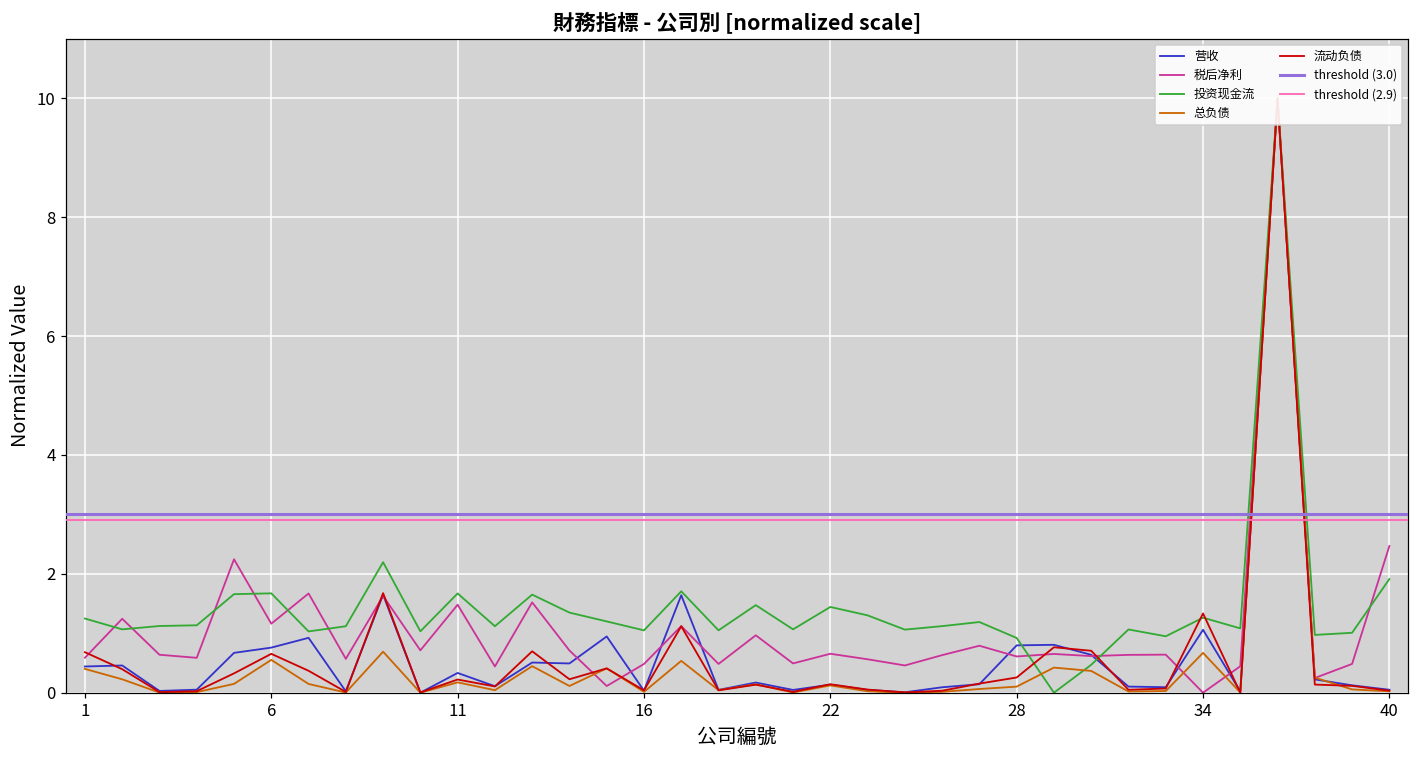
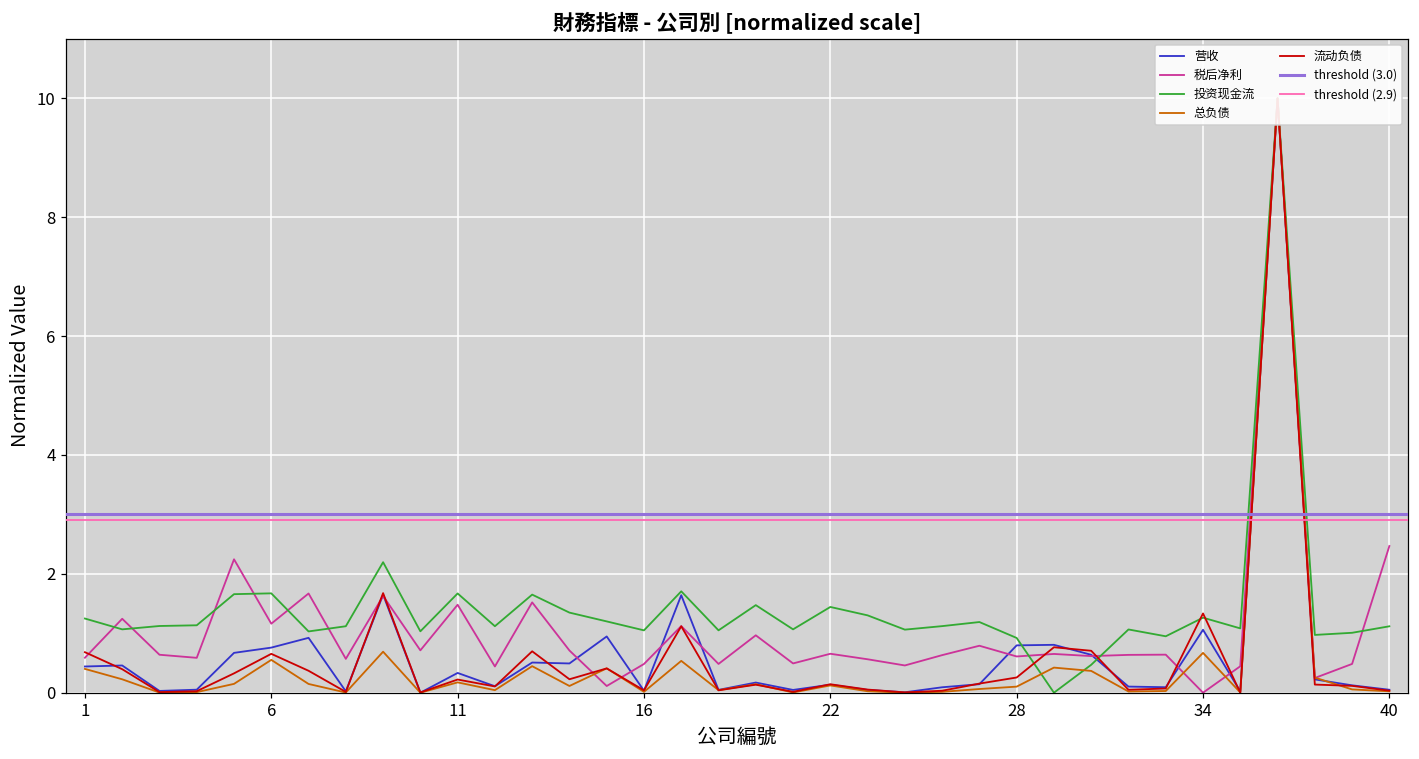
投资现金流, 40: 1.9 -> 1.1
